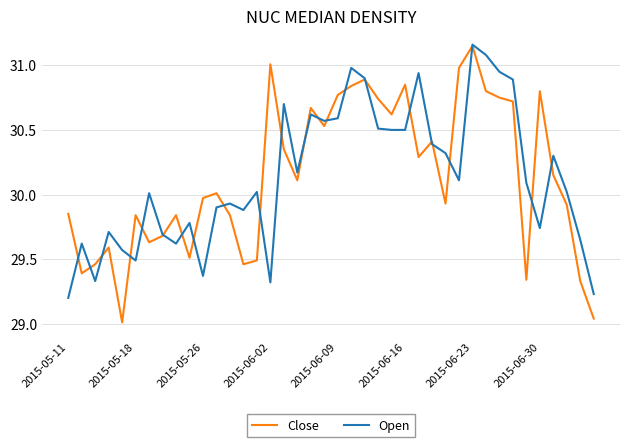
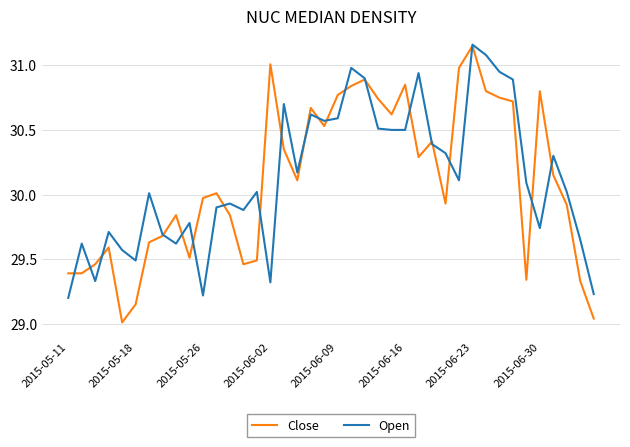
Close, 2015-05-11: 29.85 -> 29.39
Close, 2015-05-18: 29.84 -> 29.15
Open, 2015-05-26: 29.37 -> 29.22
